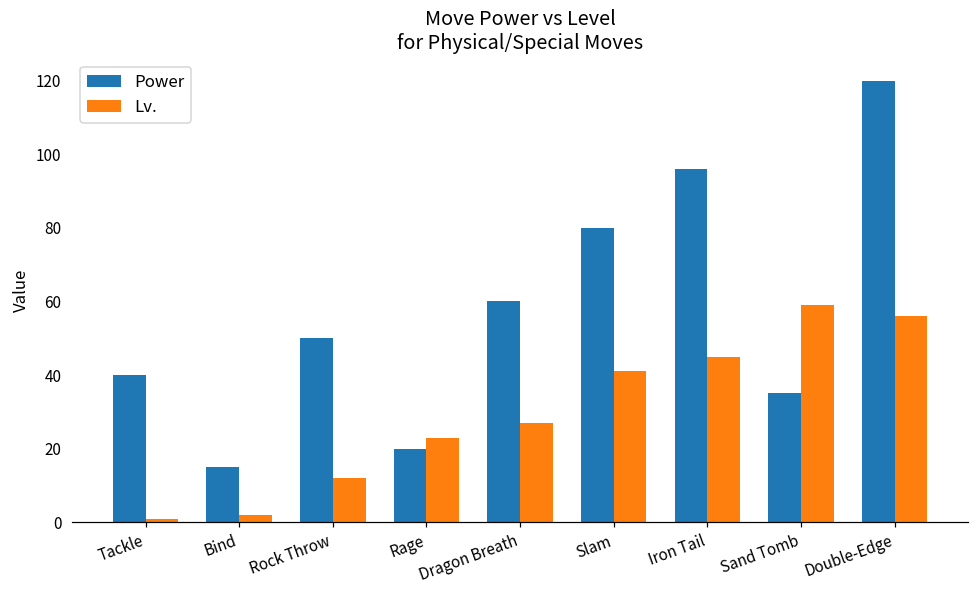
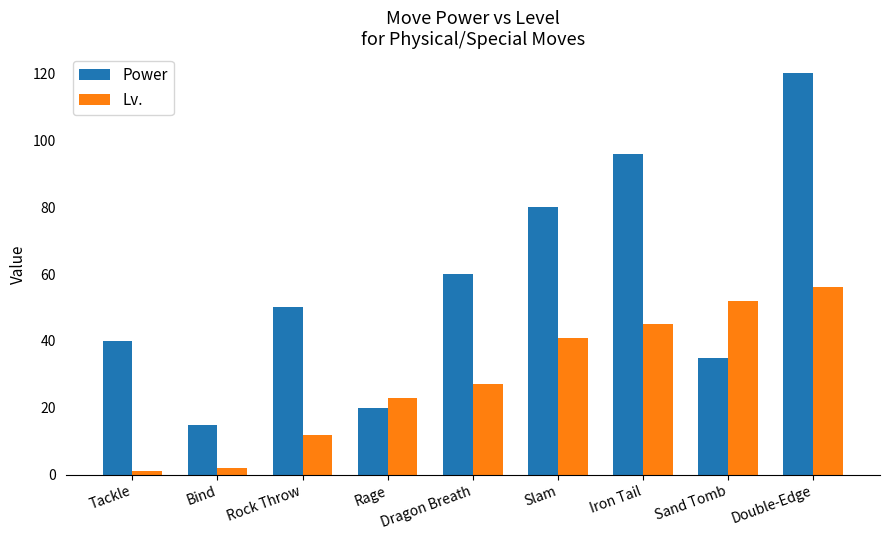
Lv., Sand Tomb: 59 -> 52
